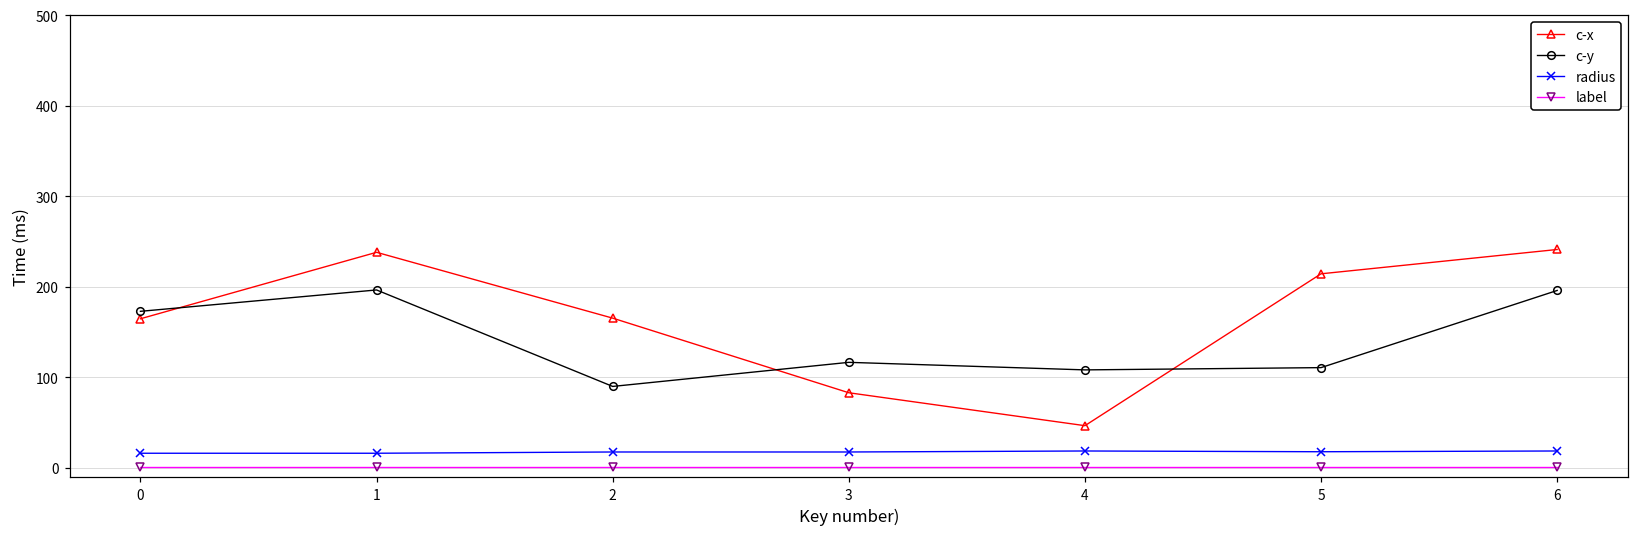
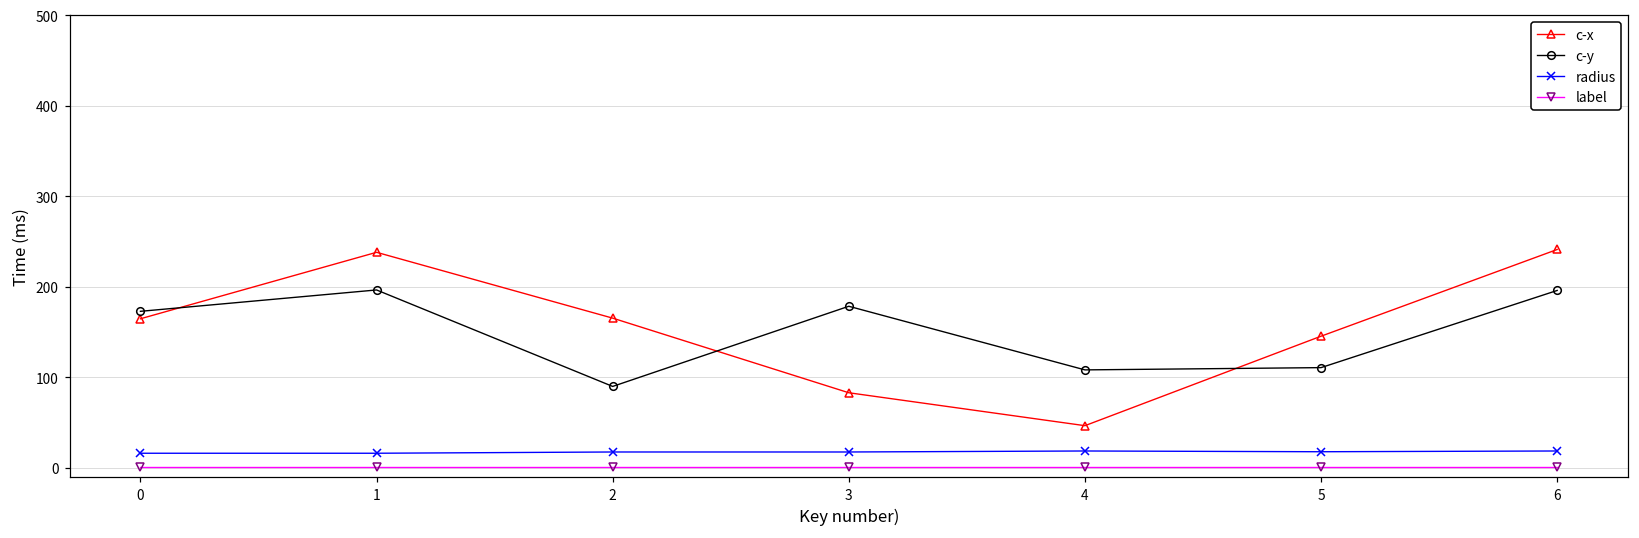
c-y, 3: 120 -> 180
c-x, 5: 210 -> 150
